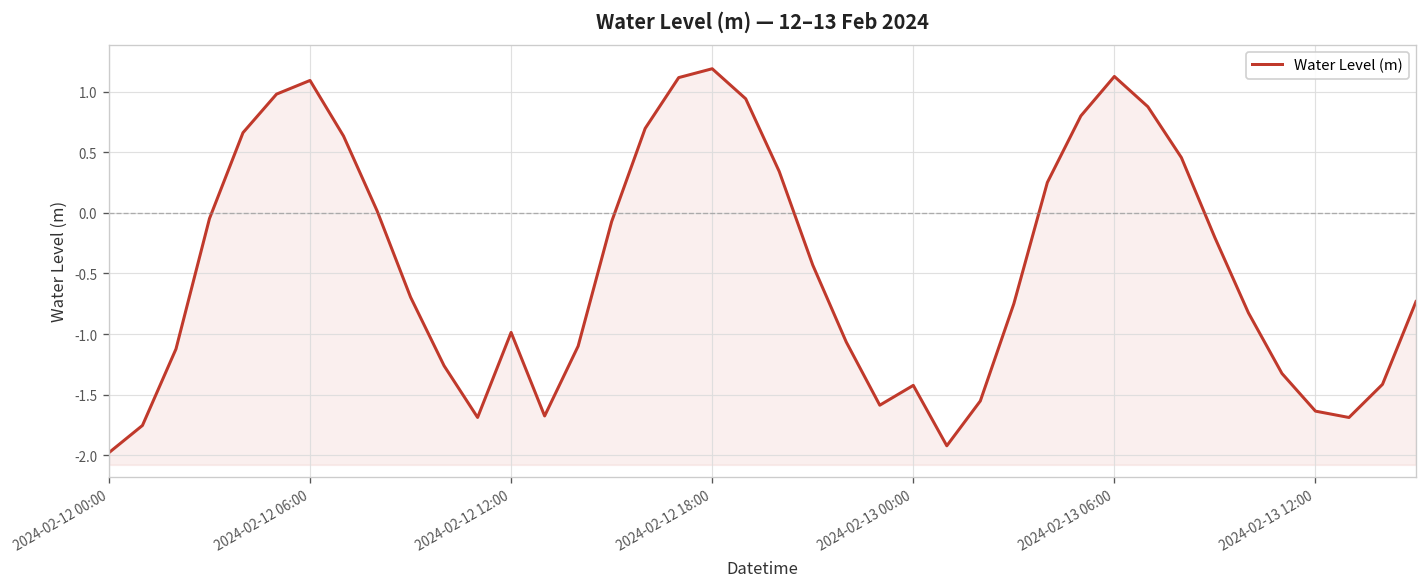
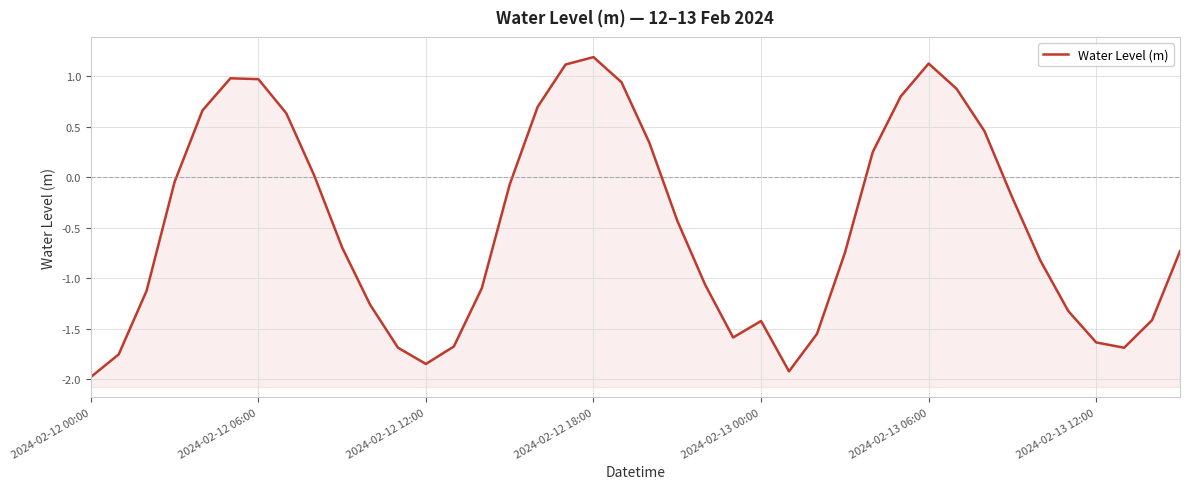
2024-02-12 06:00: 1.09 -> 0.97
2024-02-12 12:00: -0.99 -> -1.85
